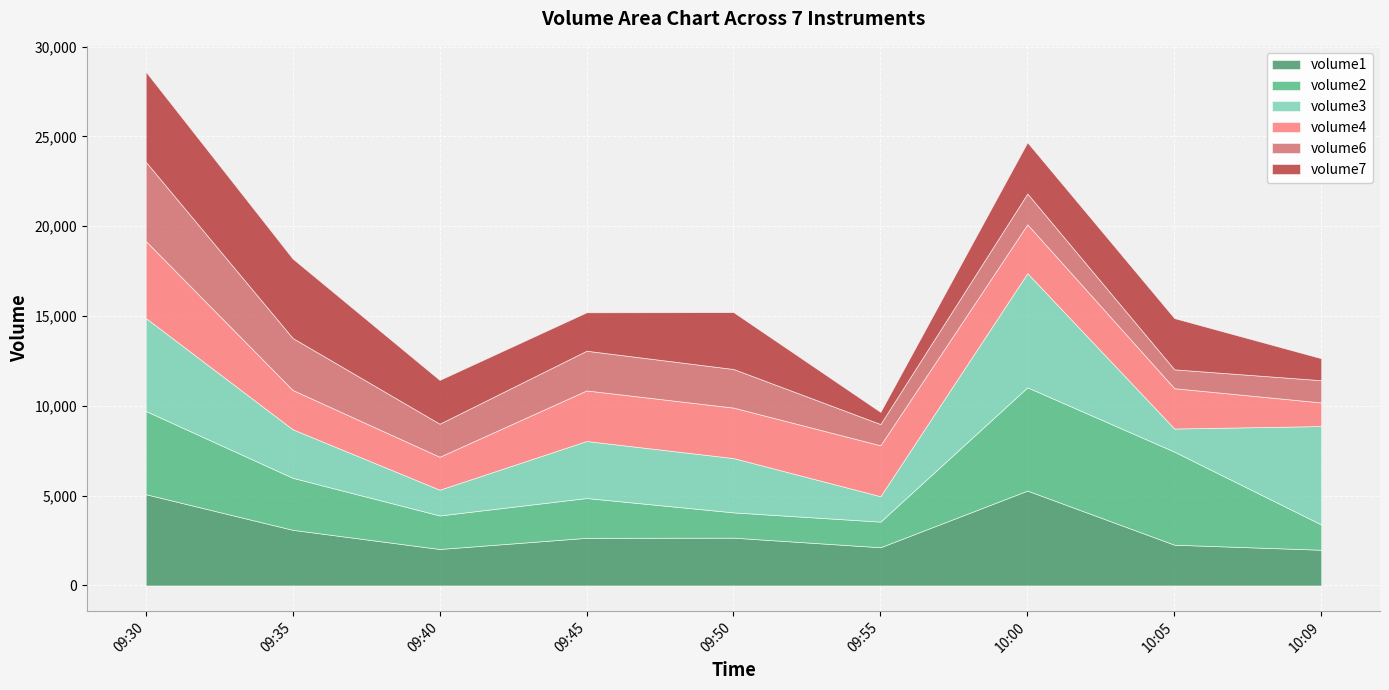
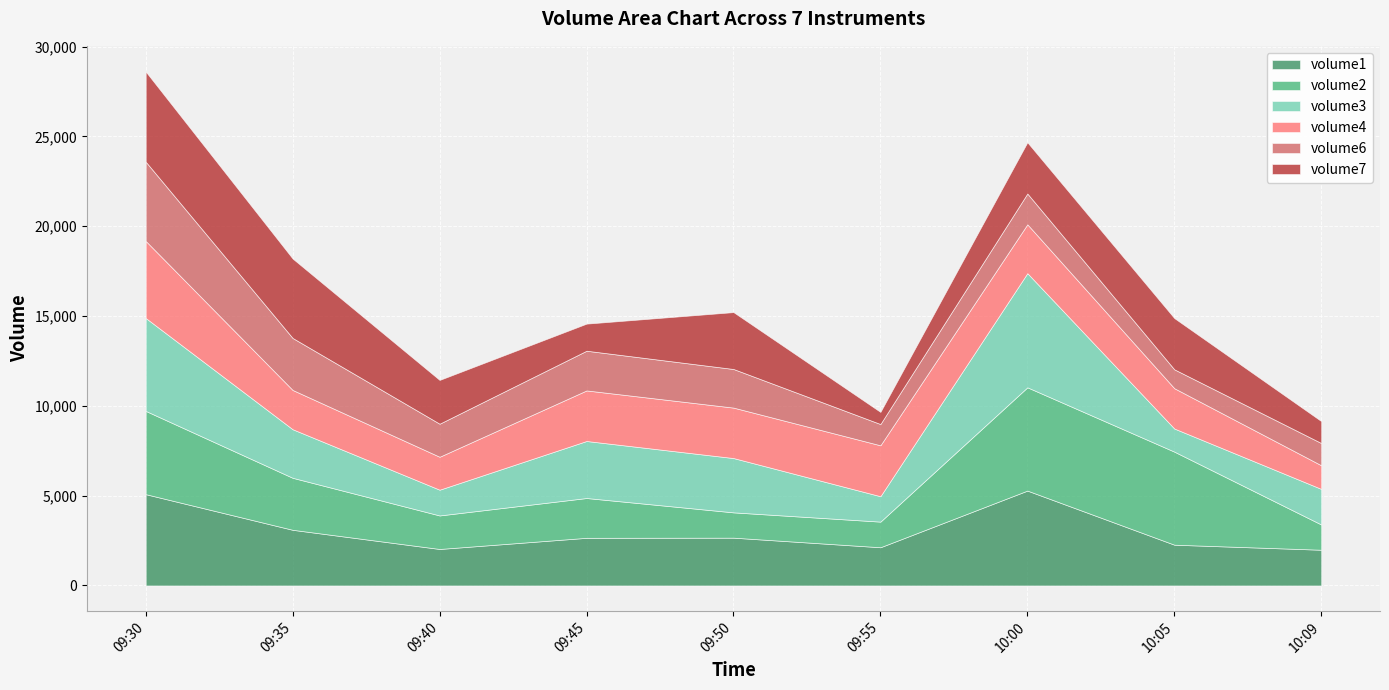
volume7, 09:45: 2,100 -> 1,500
volume3, 10:09: 5,500 -> 2,000
